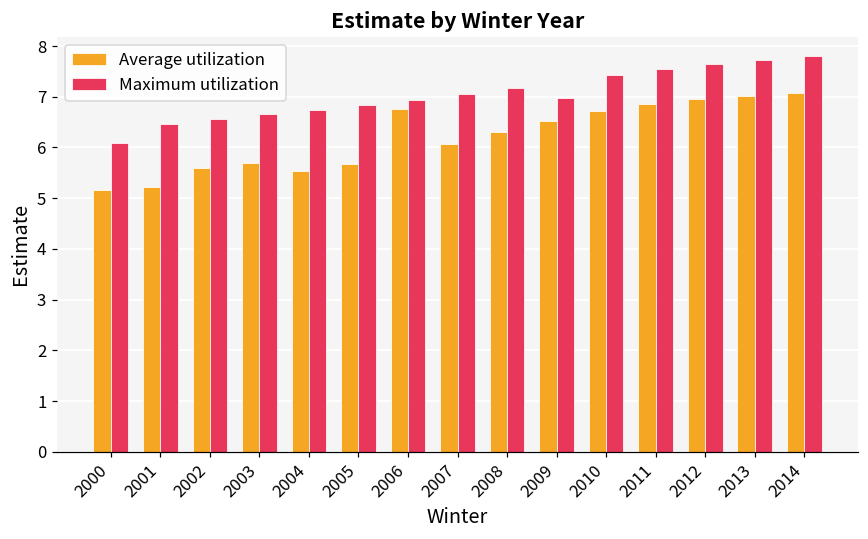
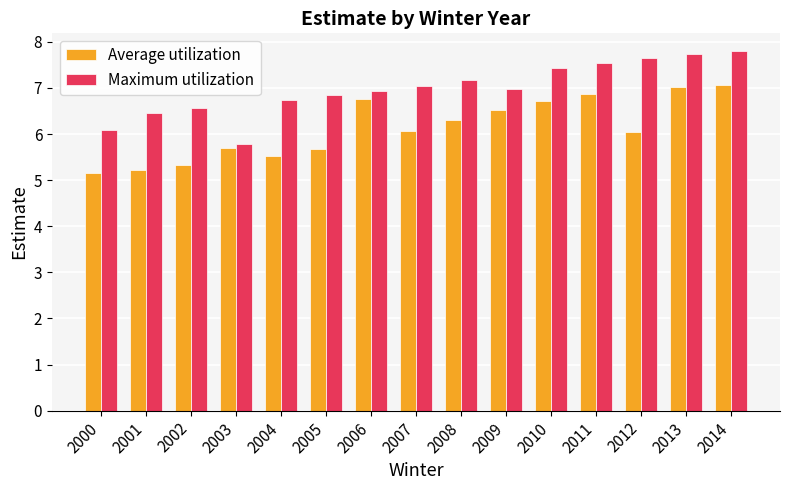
Average utilization, 2002: 5.6 -> 5.3
Maximum utilization, 2003: 6.7 -> 5.8
Average utilization, 2012: 7.0 -> 6.0
